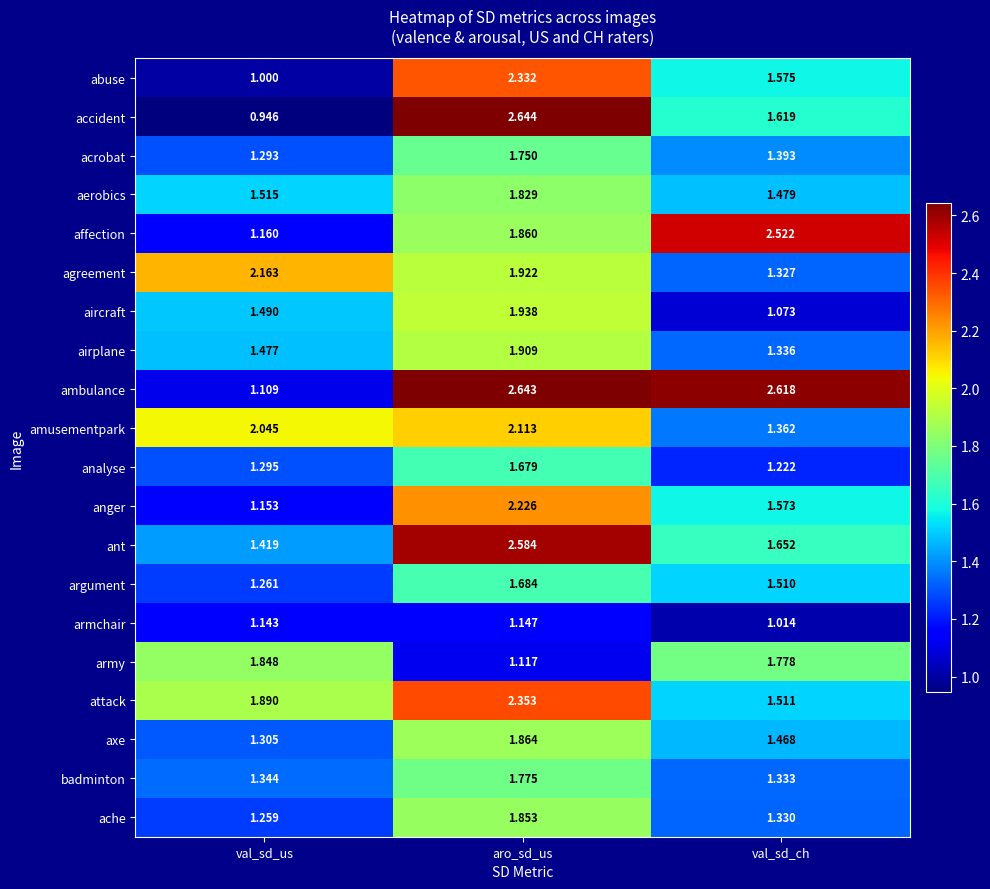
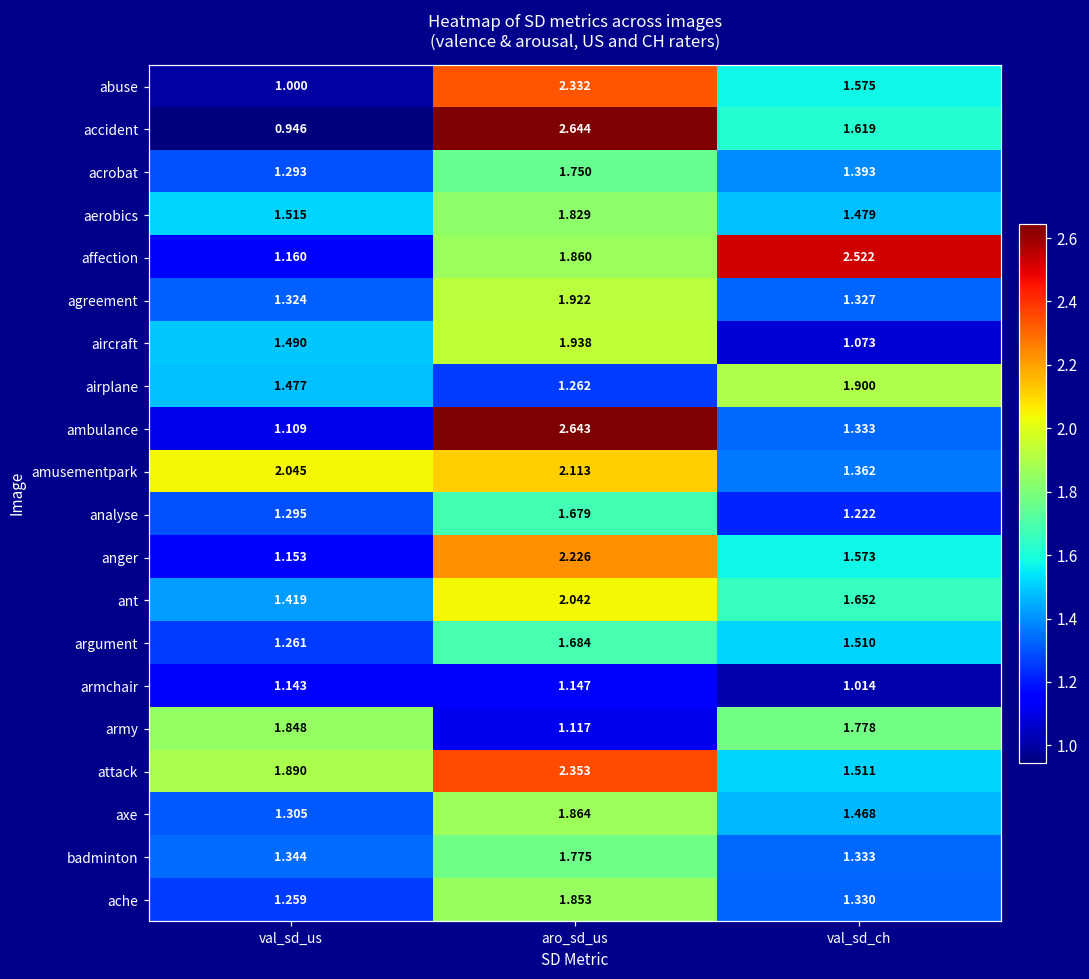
agreement, val_sd_us: 2.163 -> 1.324
airplane, aro_sd_us: 1.909 -> 1.262
airplane, val_sd_ch: 1.336 -> 1.900
ambulance, val_sd_ch: 2.618 -> 1.333
ant, aro_sd_us: 2.584 -> 2.042
